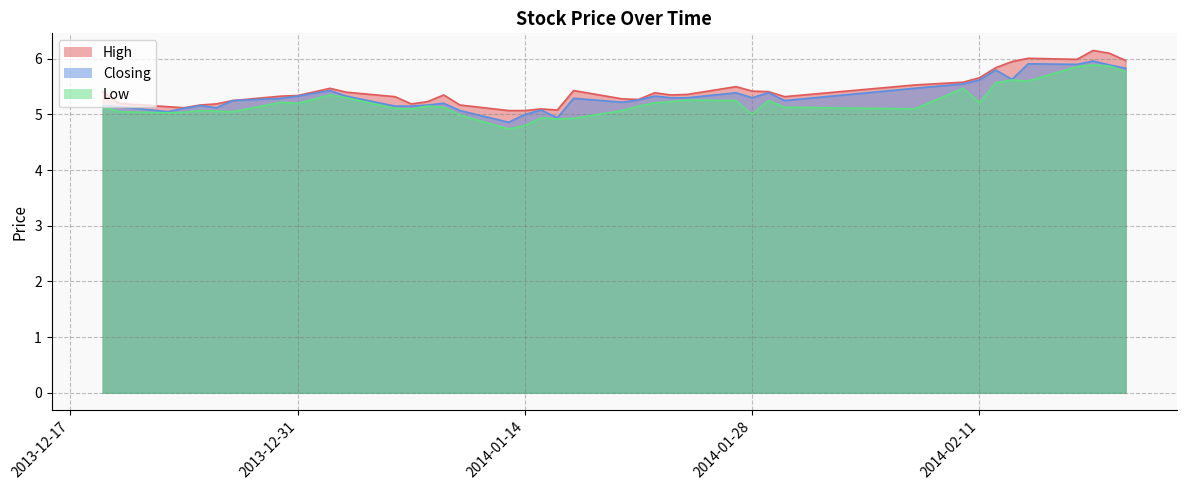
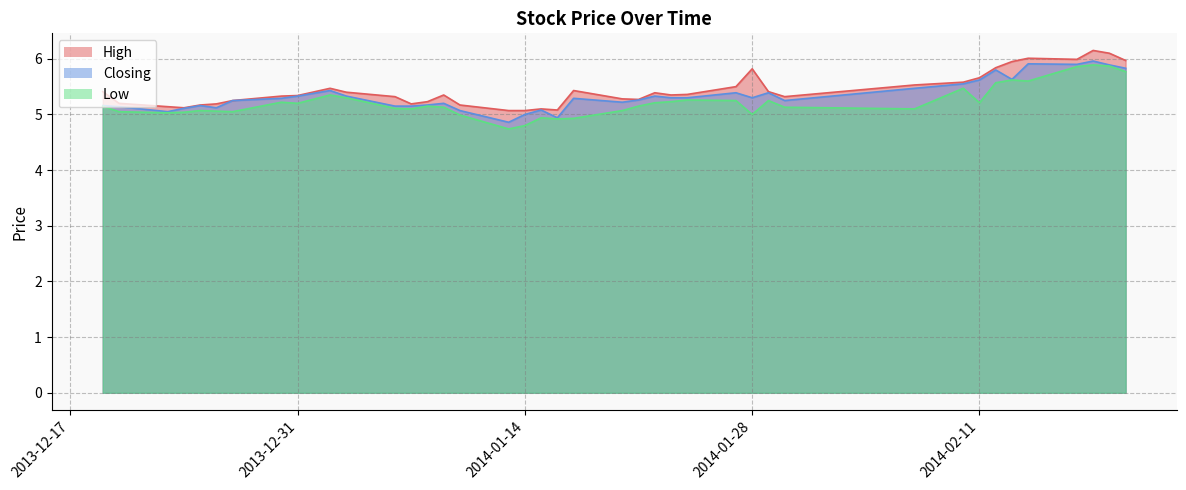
High, 2014-01-28: 5.4 -> 5.8
